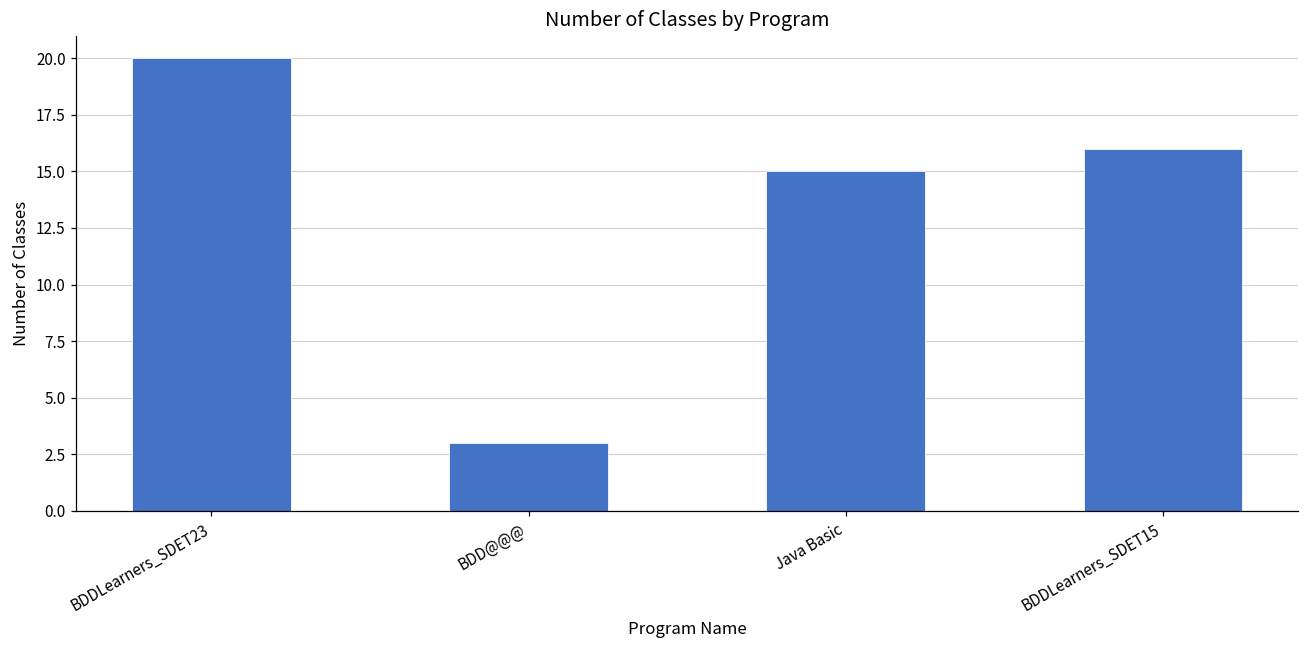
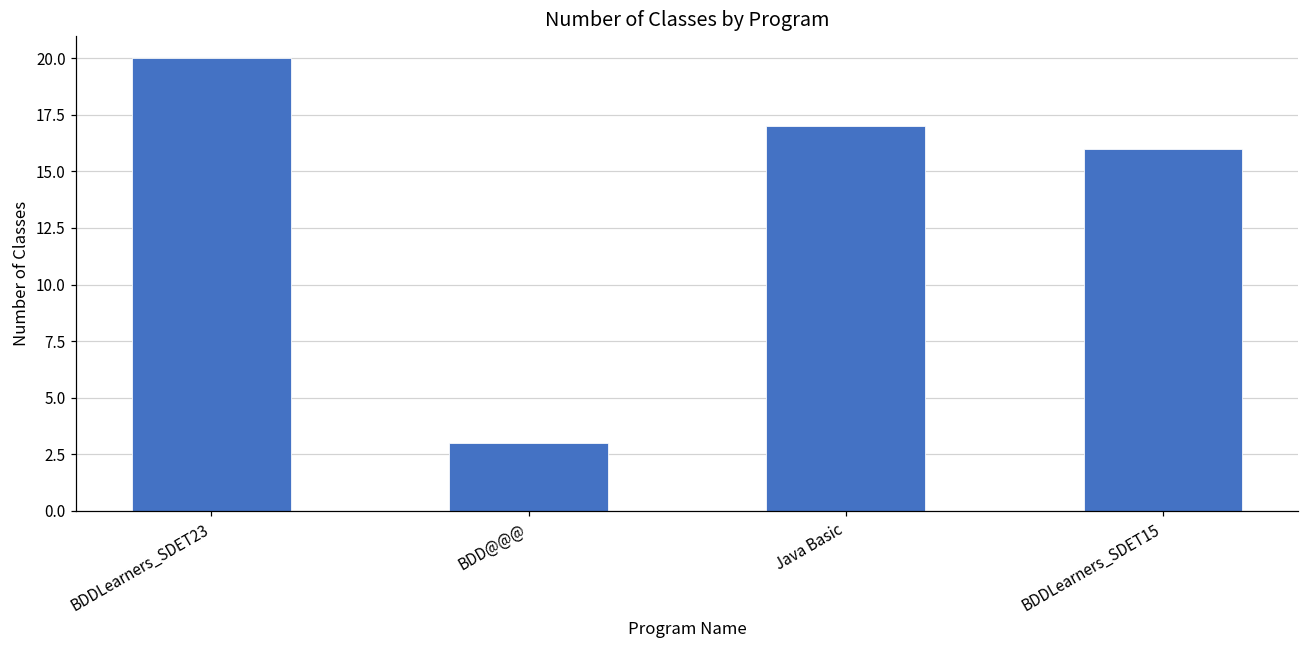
Java Basic: 15 -> 17
